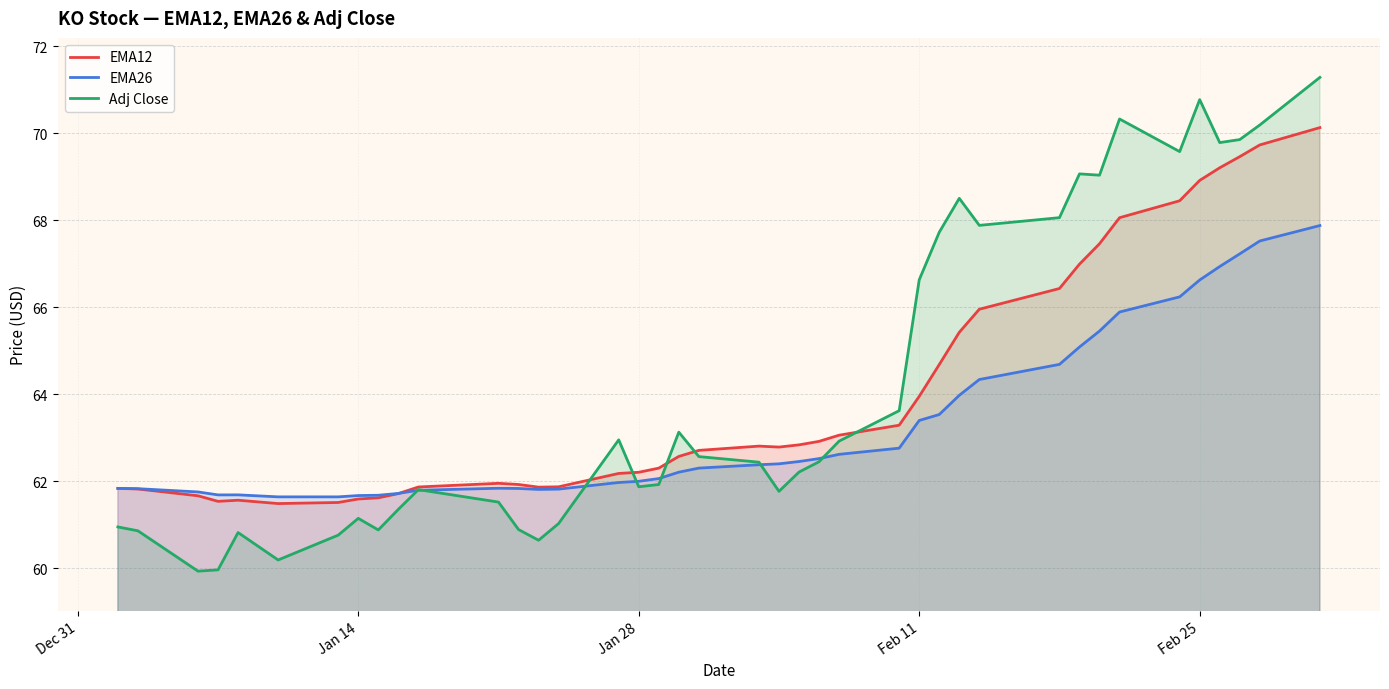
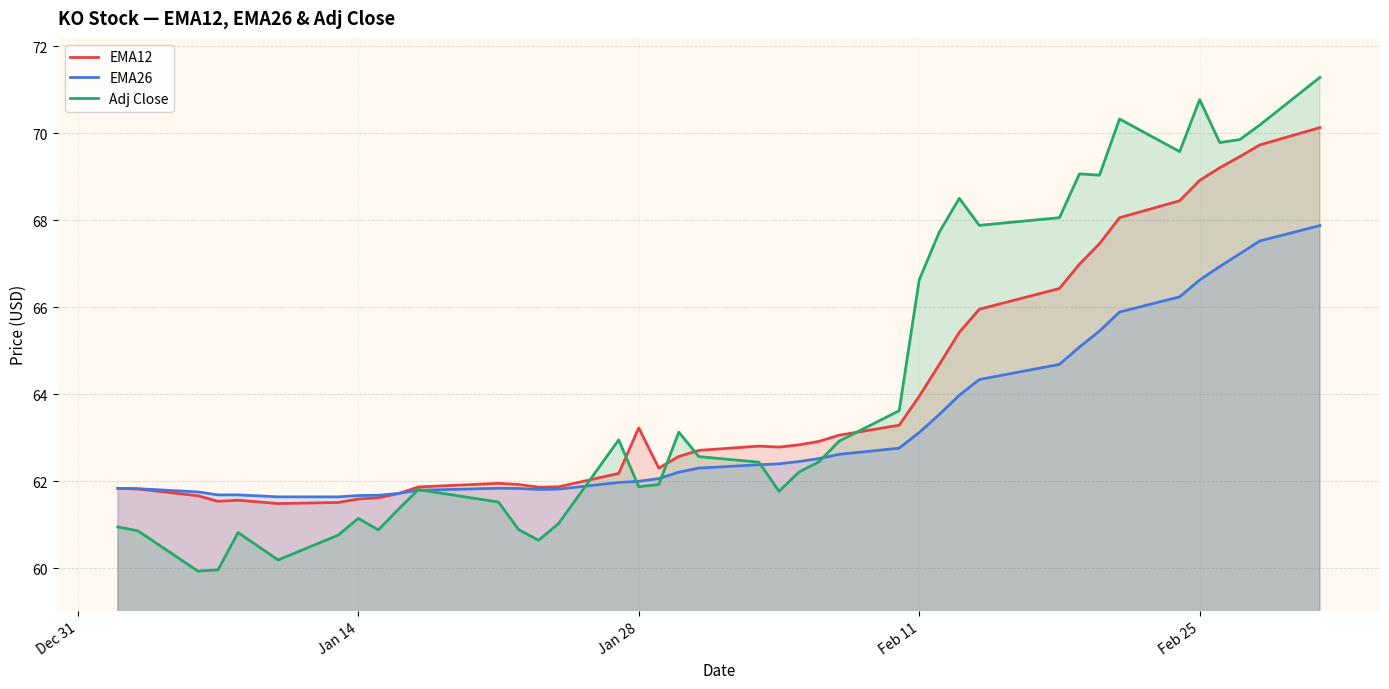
EMA12, Jan 28: 62.2 -> 63.2
EMA26, Feb 11: 63.4 -> 63.1
